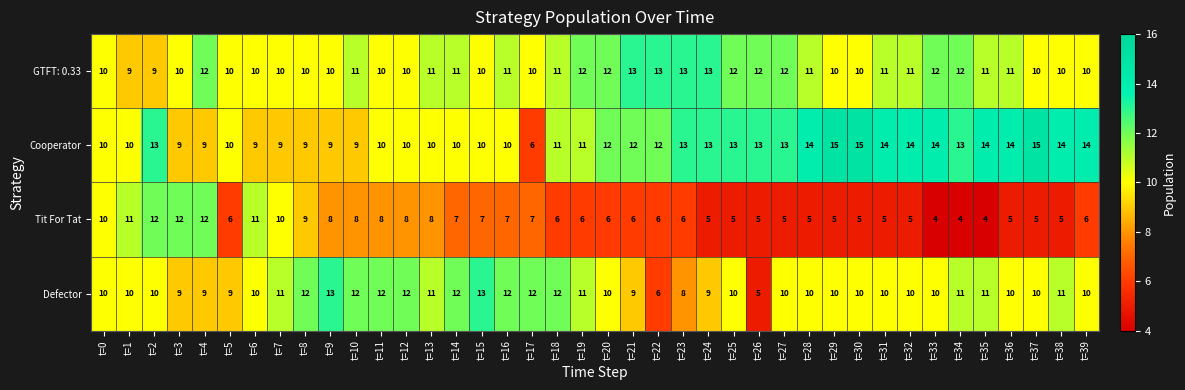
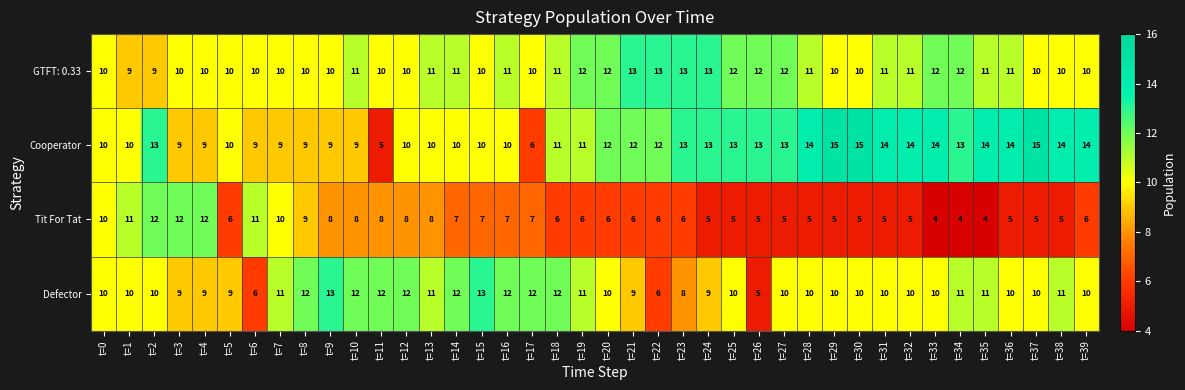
GTFT: 0.33, t=4: 12 -> 10
Cooperator, t=11: 10 -> 5
Defector, t=6: 10 -> 6
